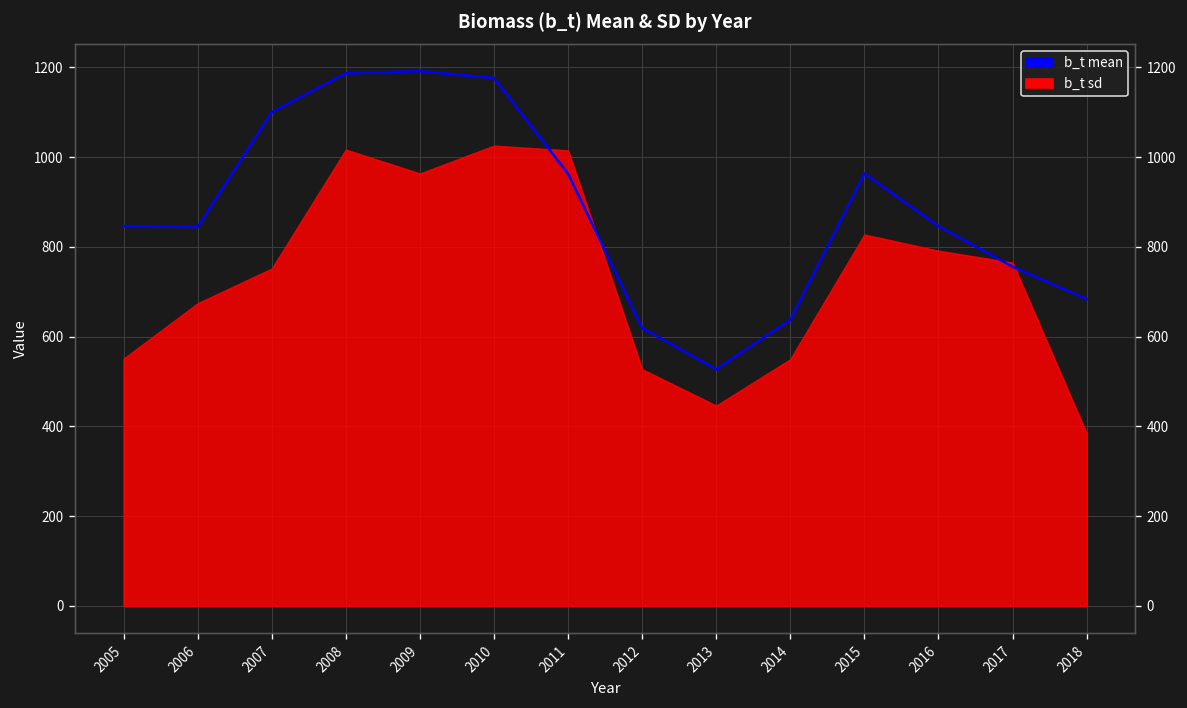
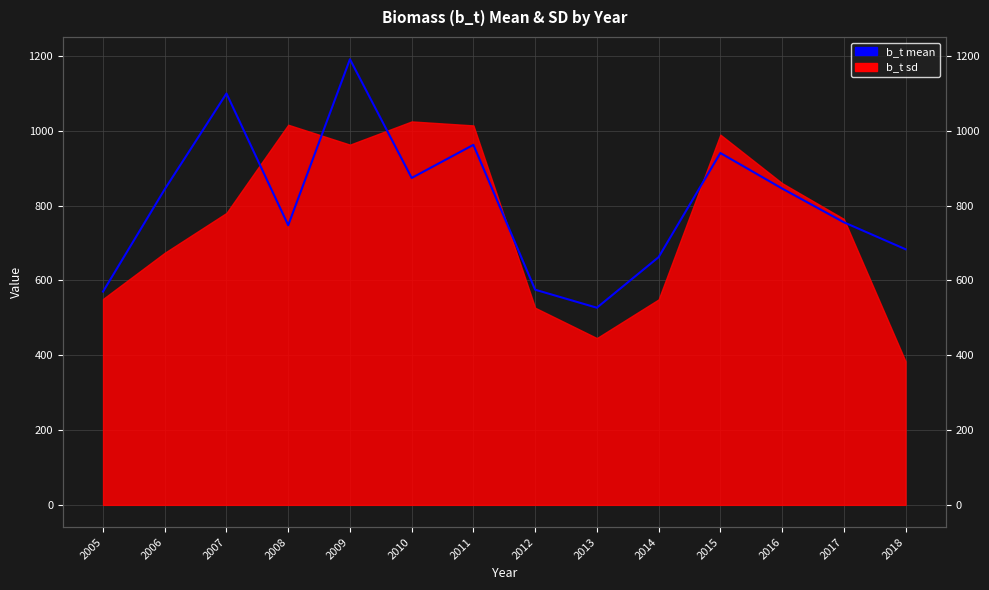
b_t mean, 2005: 850 -> 570
b_t sd, 2007: 750 -> 780
b_t mean, 2008: 1190 -> 750
b_t mean, 2010: 1180 -> 870
b_t mean, 2012: 620 -> 580
b_t mean, 2014: 640 -> 660
b_t mean, 2015: 960 -> 940
b_t sd, 2015: 830 -> 990
b_t sd, 2016: 790 -> 860
